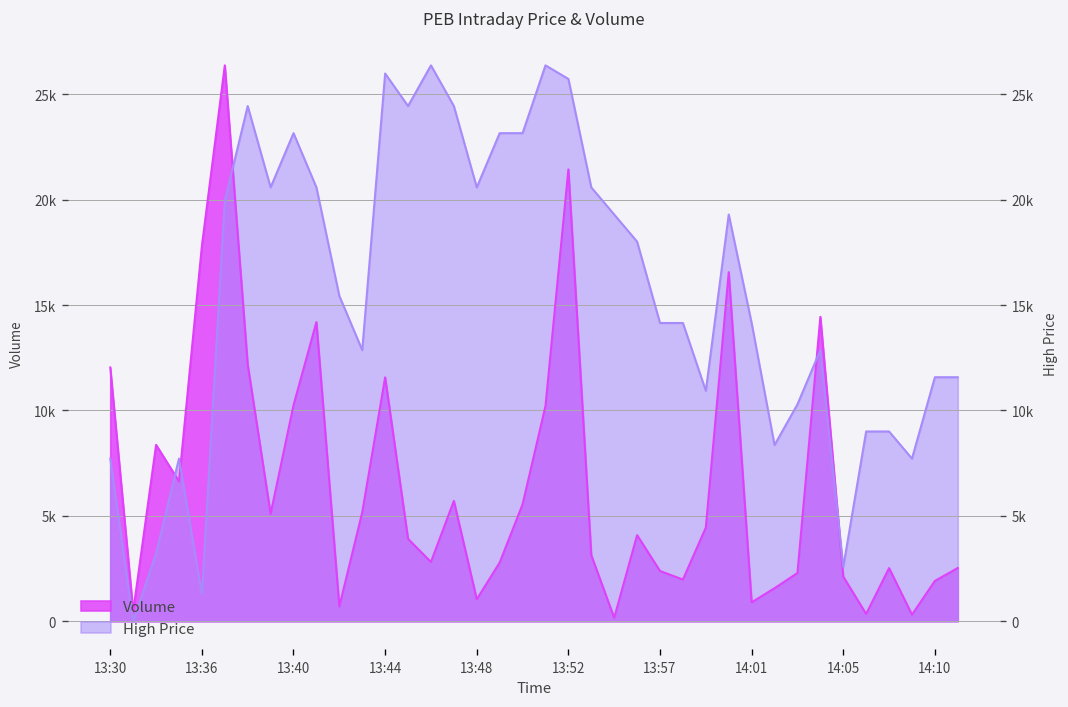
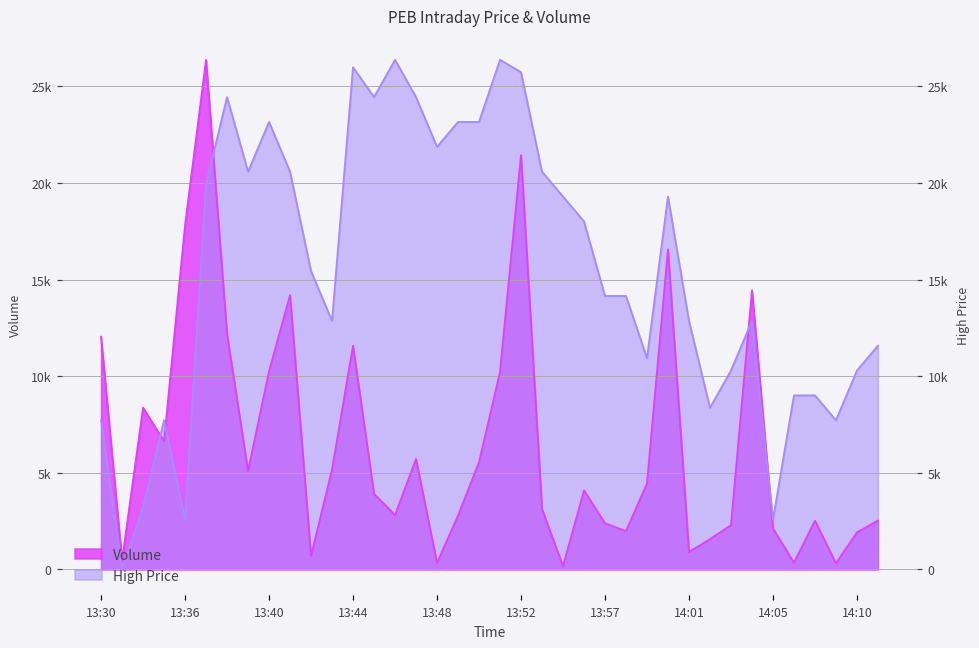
High Price, 13:36: 1300 -> 2600
Volume, 13:48: 1000 -> 300
High Price, 13:48: 20600 -> 21900
High Price, 14:01: 14200 -> 12900
High Price, 14:10: 11600 -> 10300
